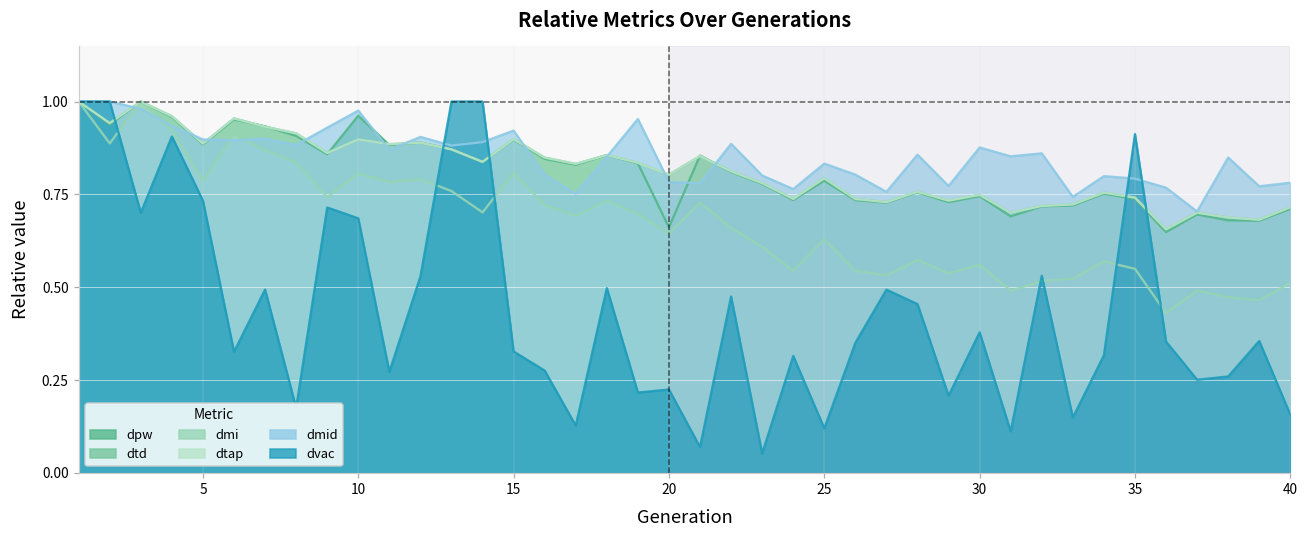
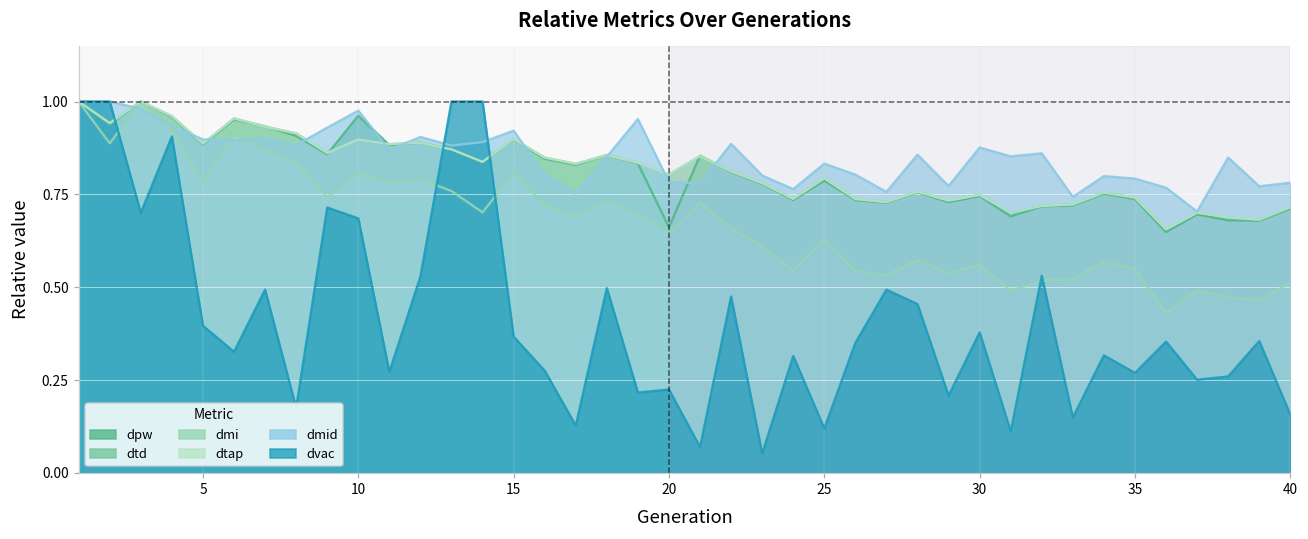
dvac, 5: 0.73 -> 0.40
dvac, 15: 0.33 -> 0.37
dvac, 35: 0.91 -> 0.27
